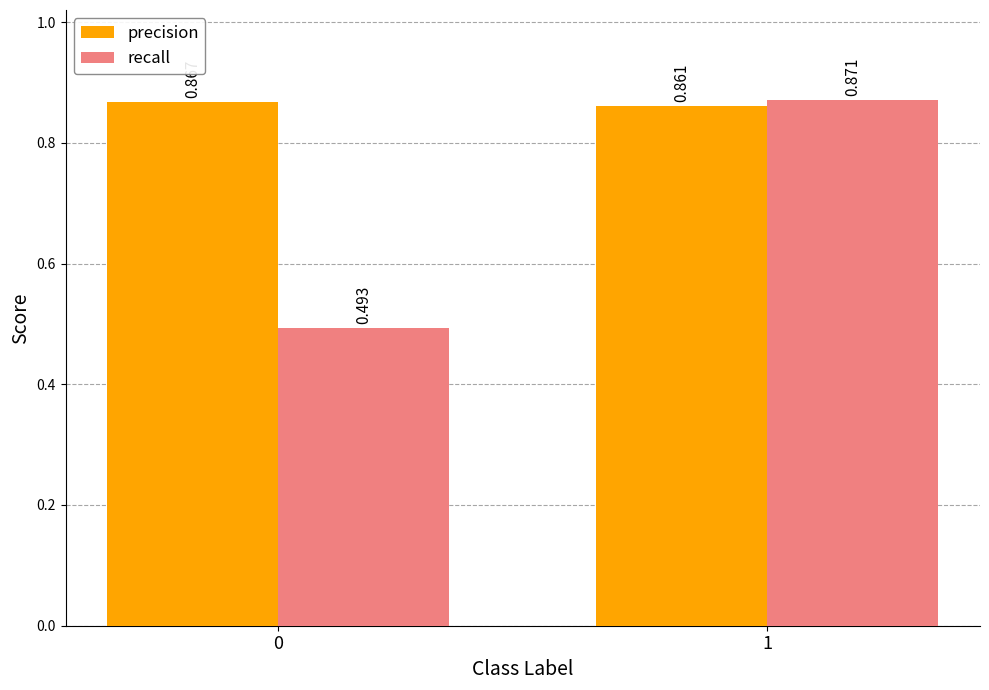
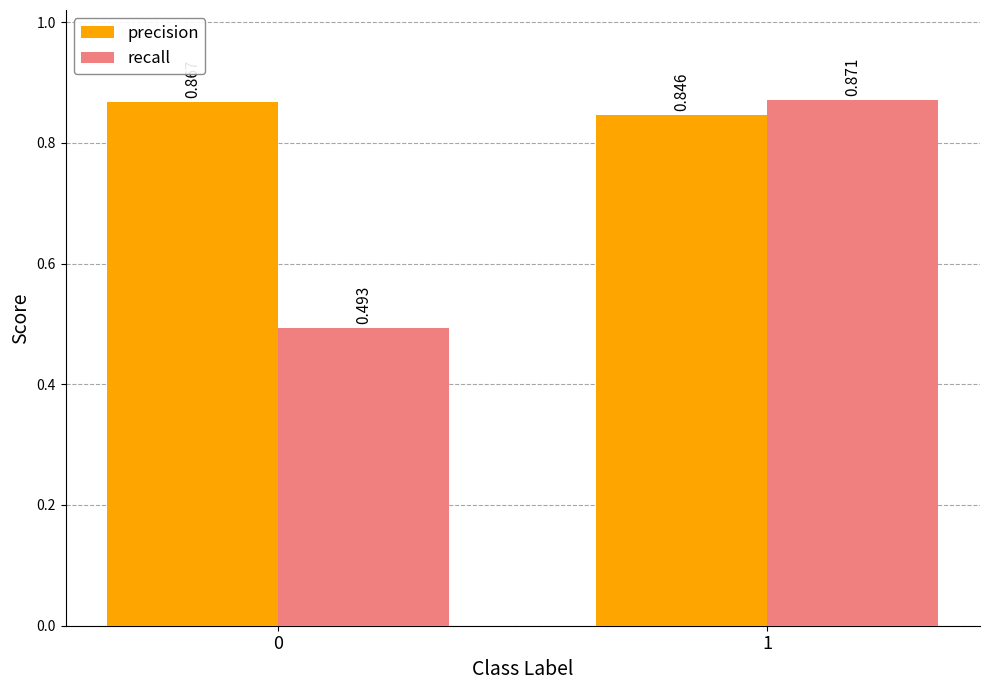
precision, 1: 0.861 -> 0.846
